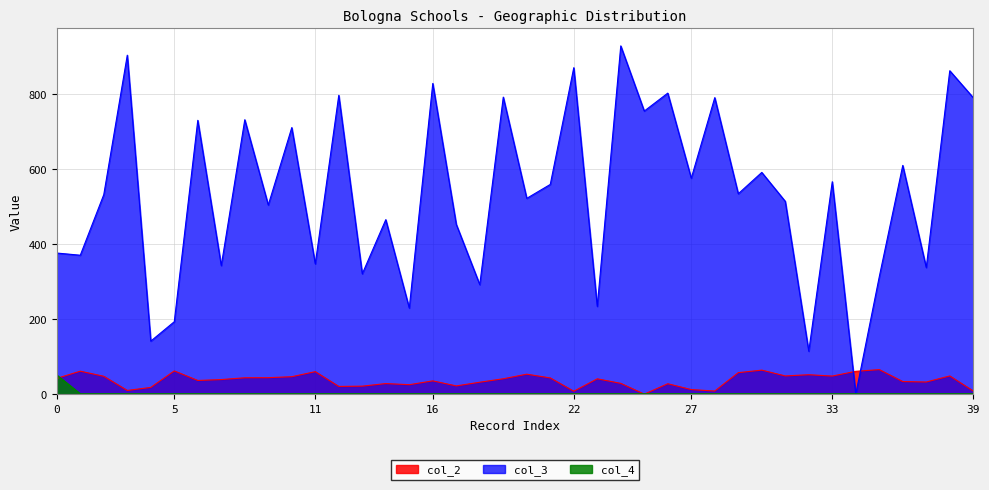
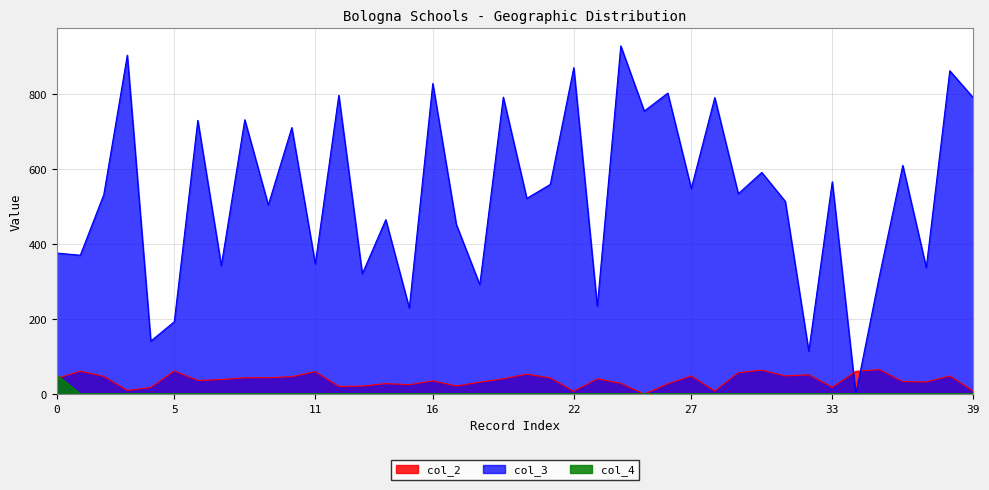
col_2, 27: 10 -> 50
col_3, 27: 580 -> 550
col_2, 33: 50 -> 20
